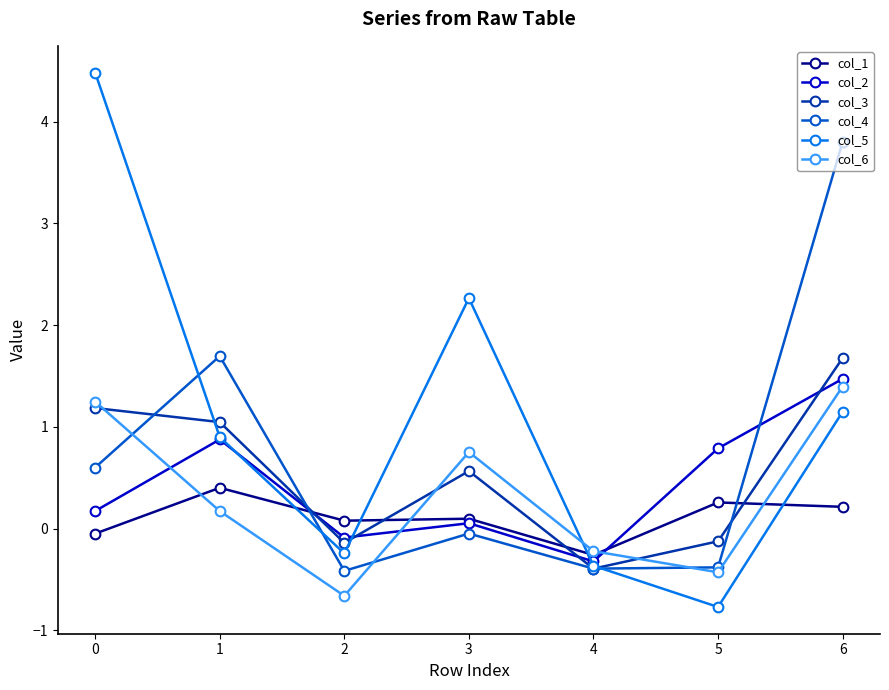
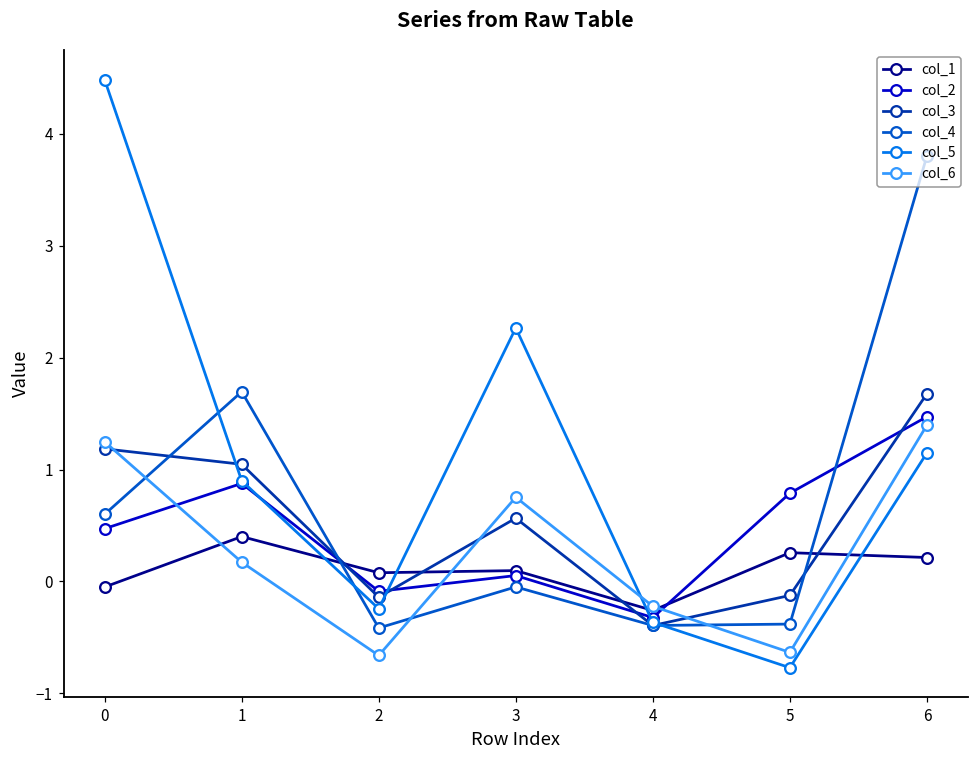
col_2, 0: 0.17 -> 0.47
col_6, 5: -0.43 -> -0.64
